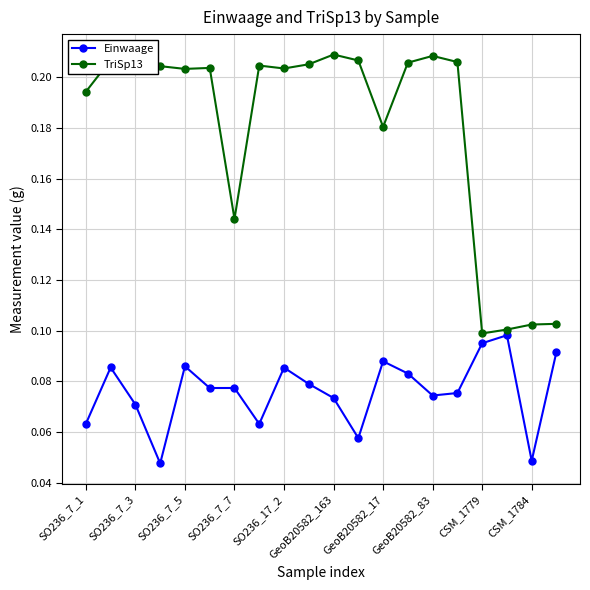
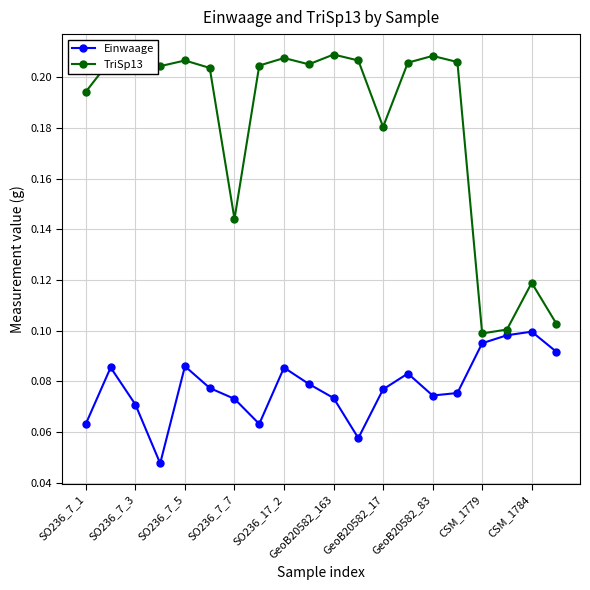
TriSp13, SO236_7_5: 0.203 -> 0.207
Einwaage, SO236_7_7: 0.077 -> 0.073
TriSp13, SO236_17_2: 0.203 -> 0.208
Einwaage, GeoB20582_17: 0.088 -> 0.077
Einwaage, CSM_1784: 0.049 -> 0.100
TriSp13, CSM_1784: 0.102 -> 0.119
